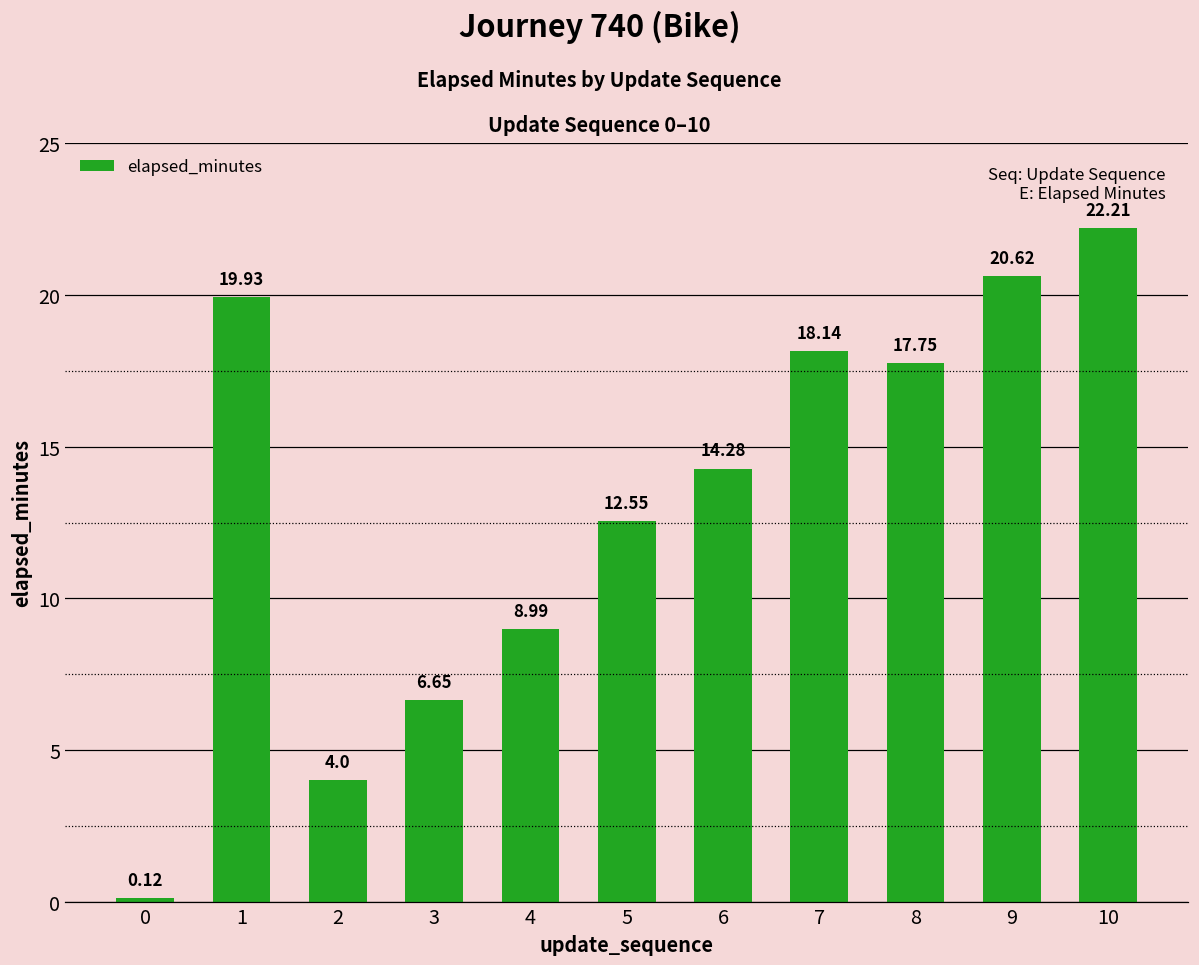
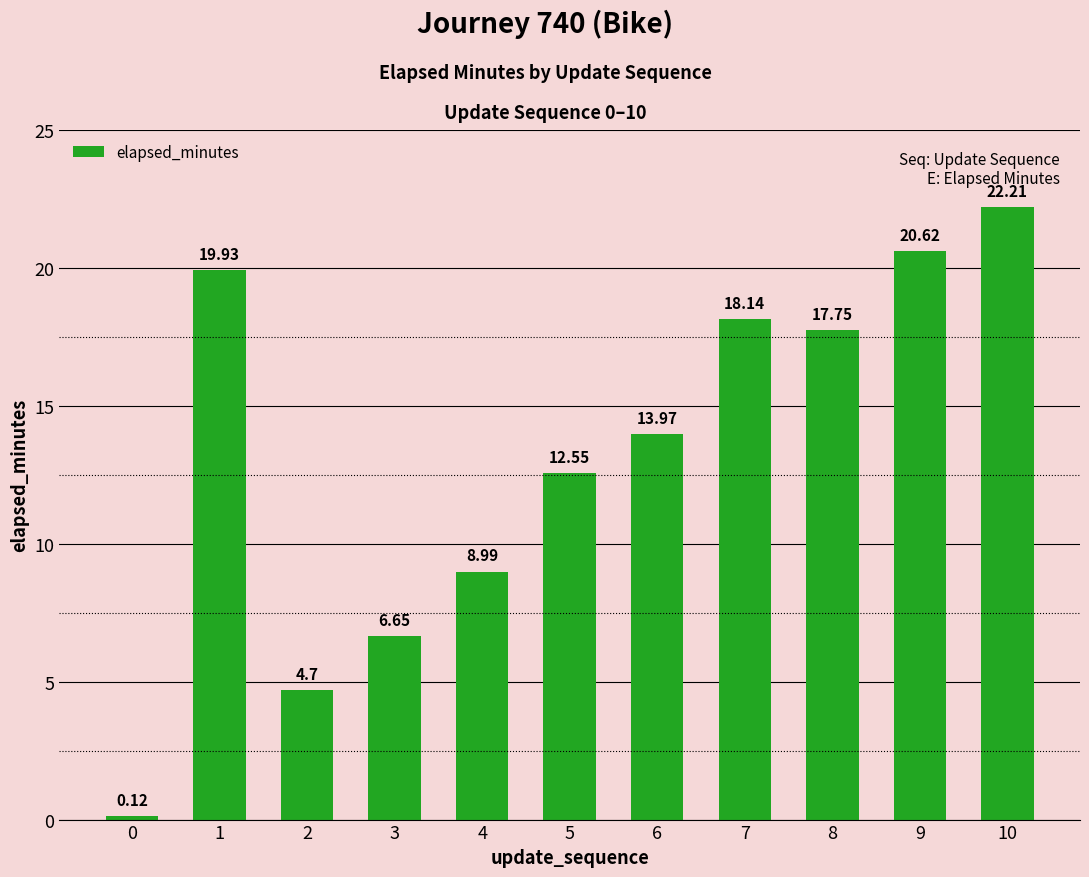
2: 4.0 -> 4.7
6: 14.28 -> 13.97
